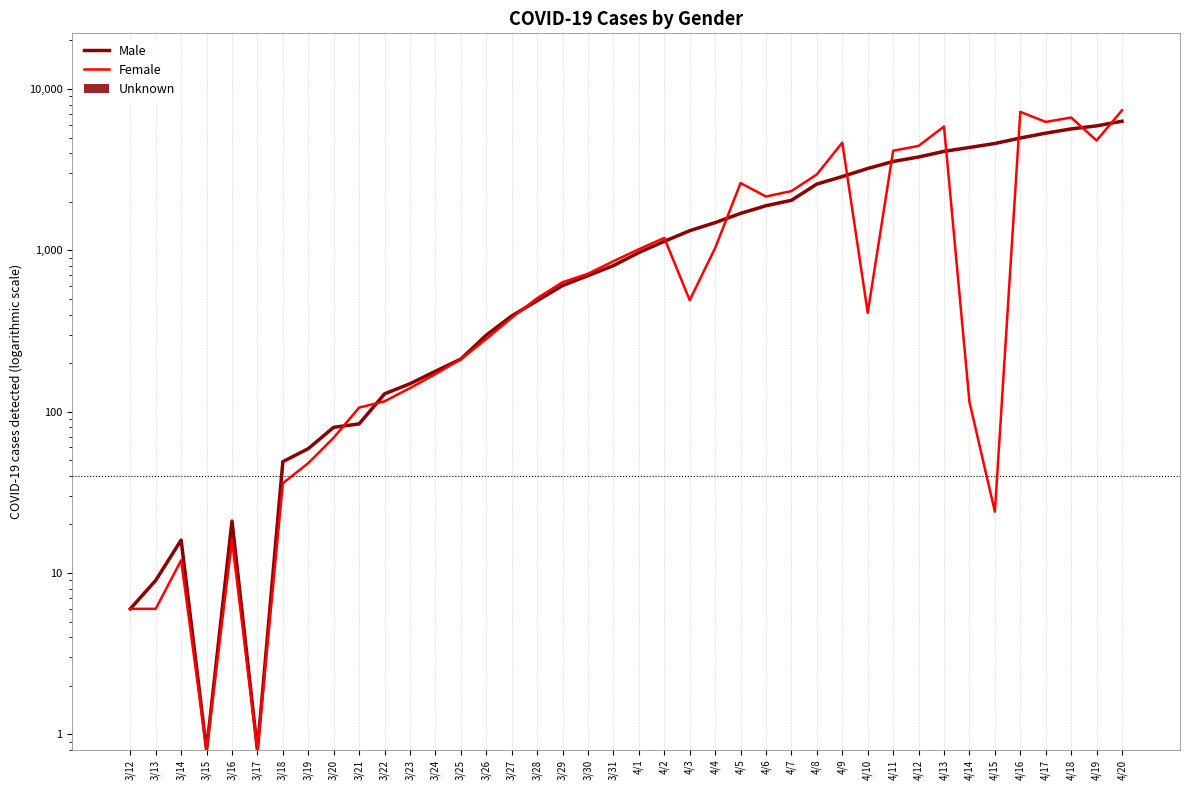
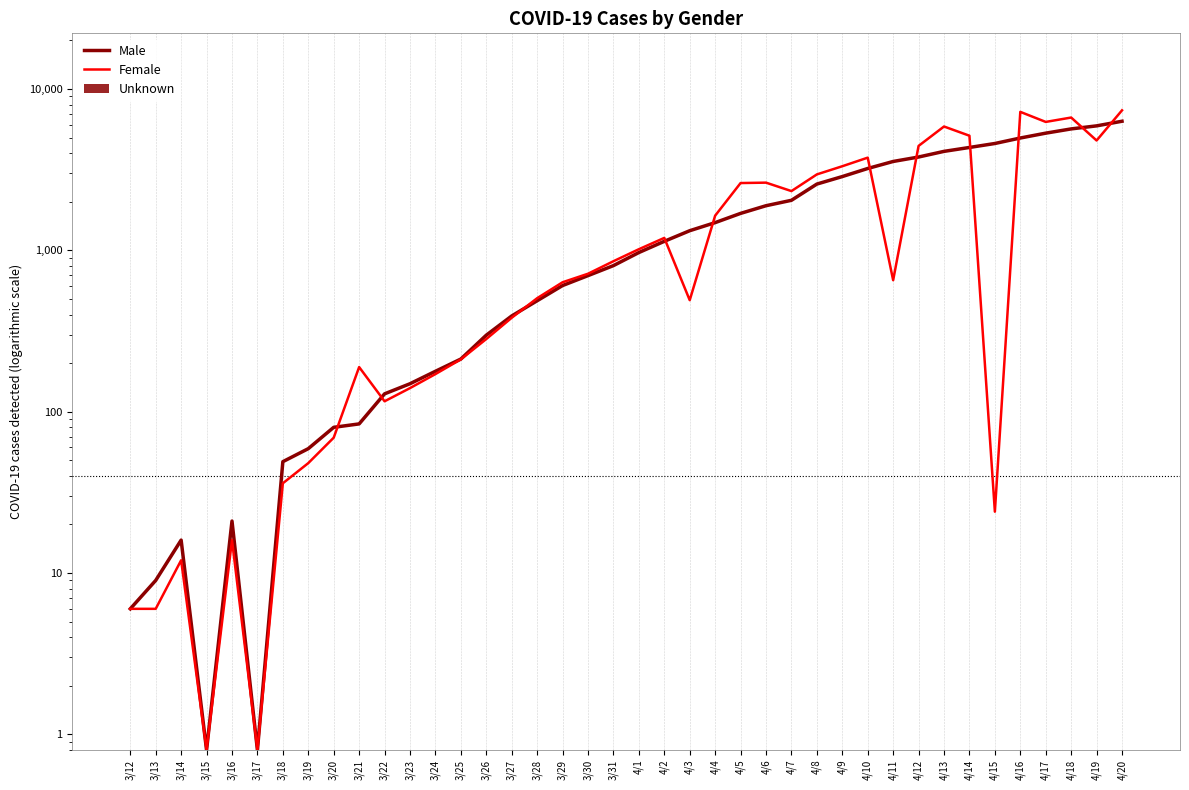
Female, 3/21: 110 -> 190
Female, 4/4: 1,000 -> 1,600
Female, 4/6: 2,200 -> 2,600
Female, 4/9: 4,700 -> 3,300
Female, 4/10: 410 -> 3,800
Female, 4/11: 4,100 -> 650
Female, 4/14: 120 -> 5,100
